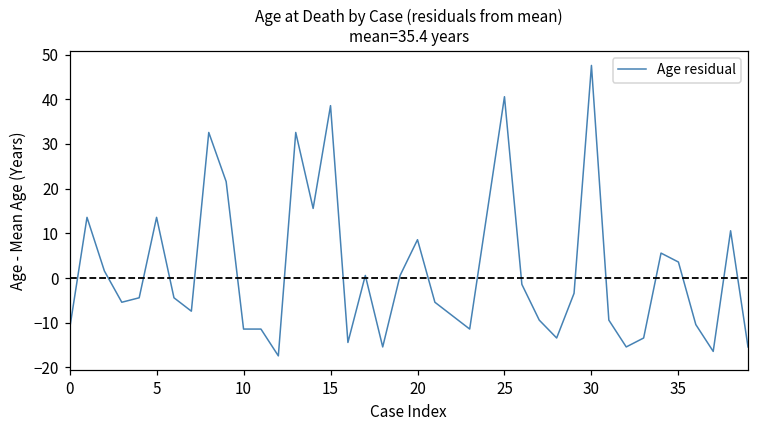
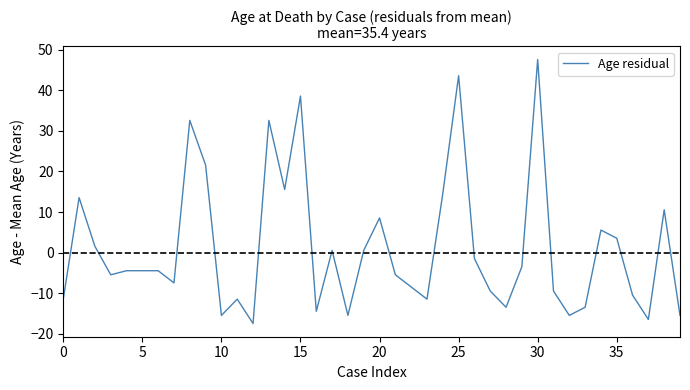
5: 14 -> -4
10: -11 -> -15
25: 41 -> 44
